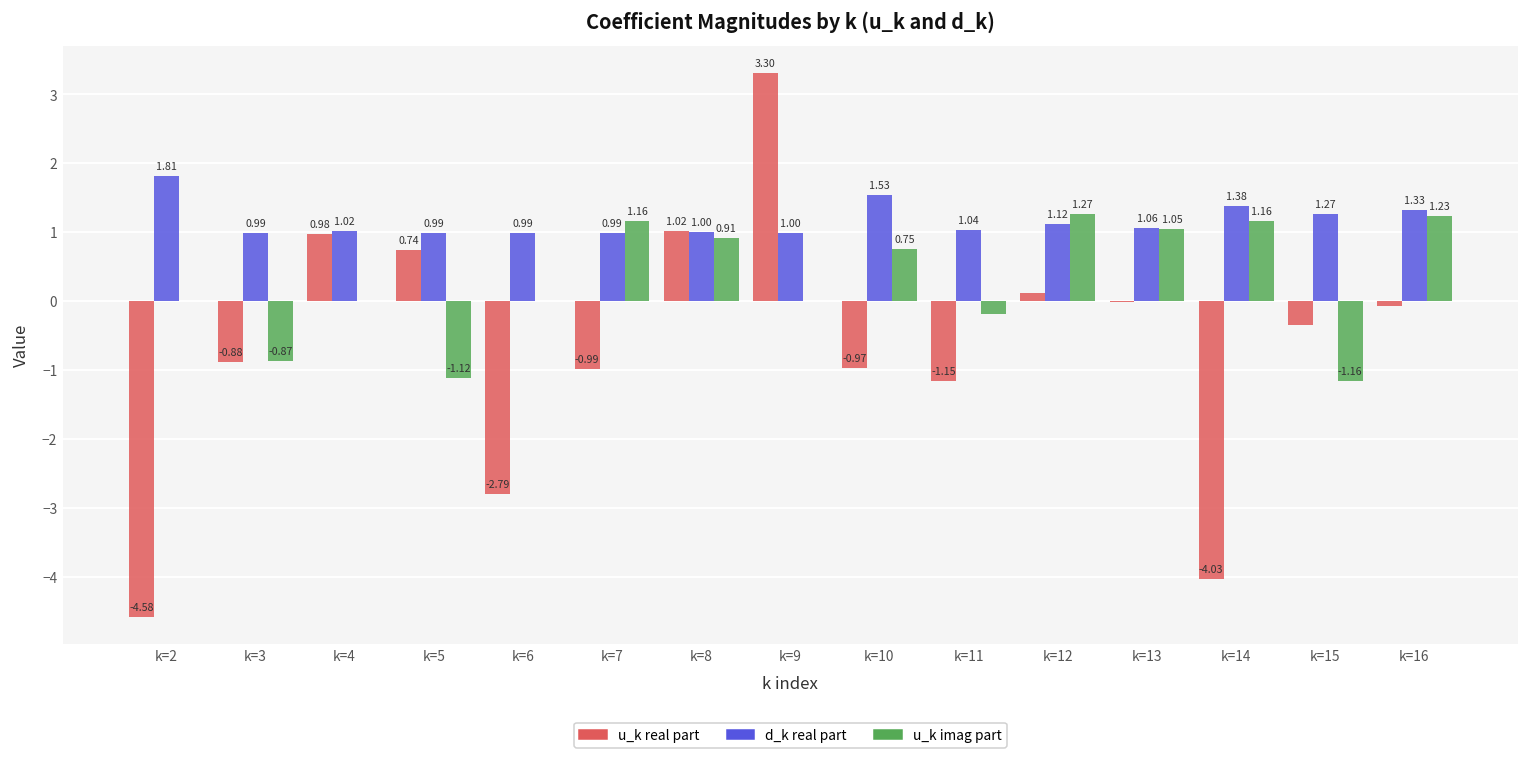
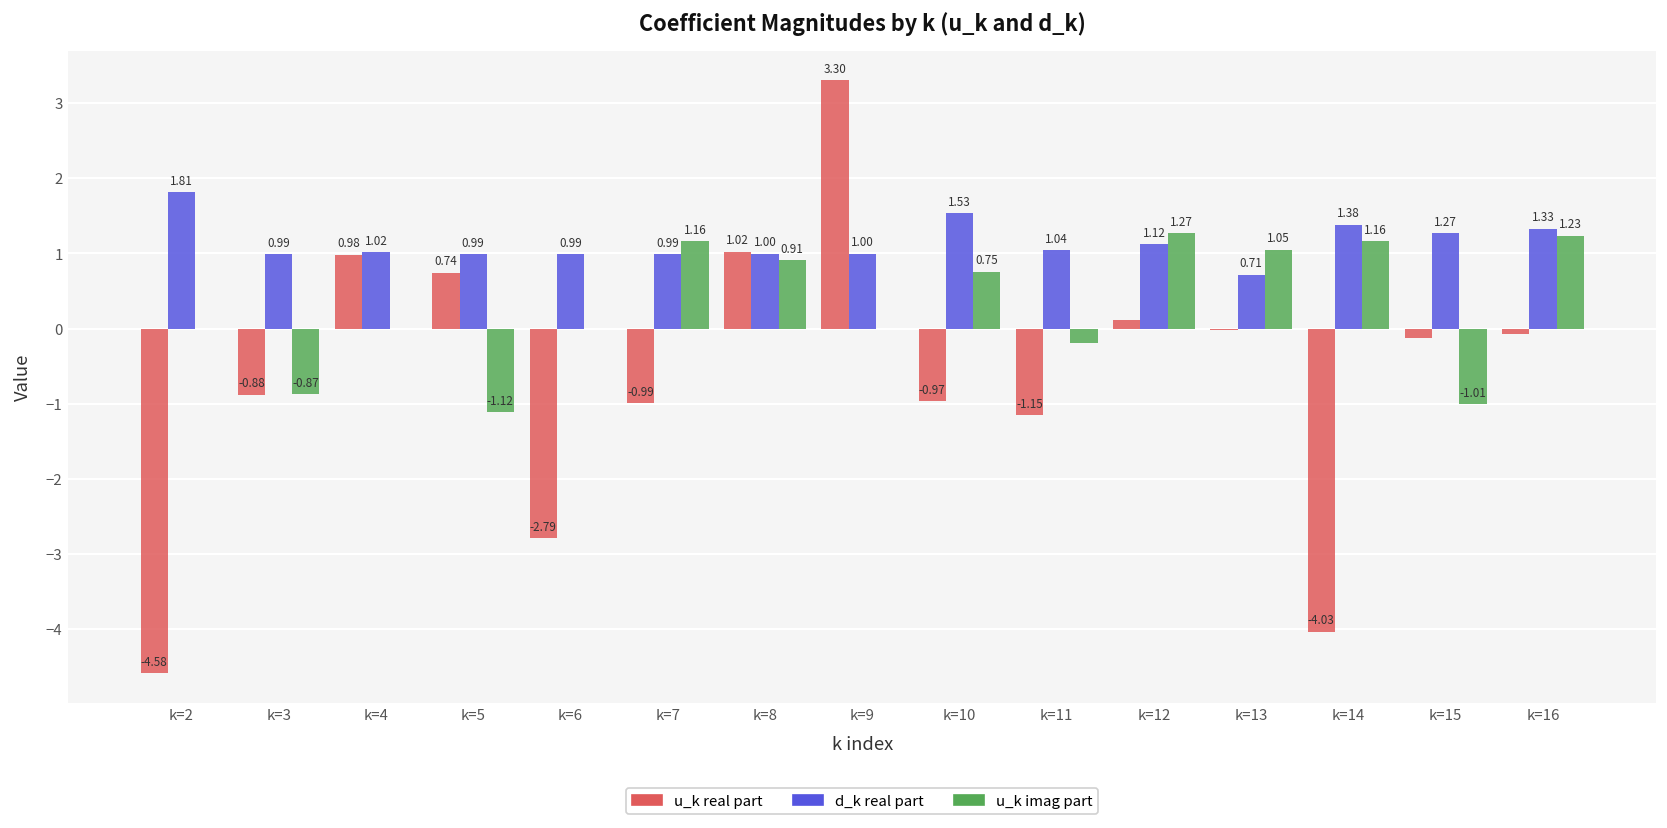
d_k real part, k=13: 1.06 -> 0.71
u_k real part, k=15: -0.3 -> -0.1
u_k imag part, k=15: -1.16 -> -1.01
